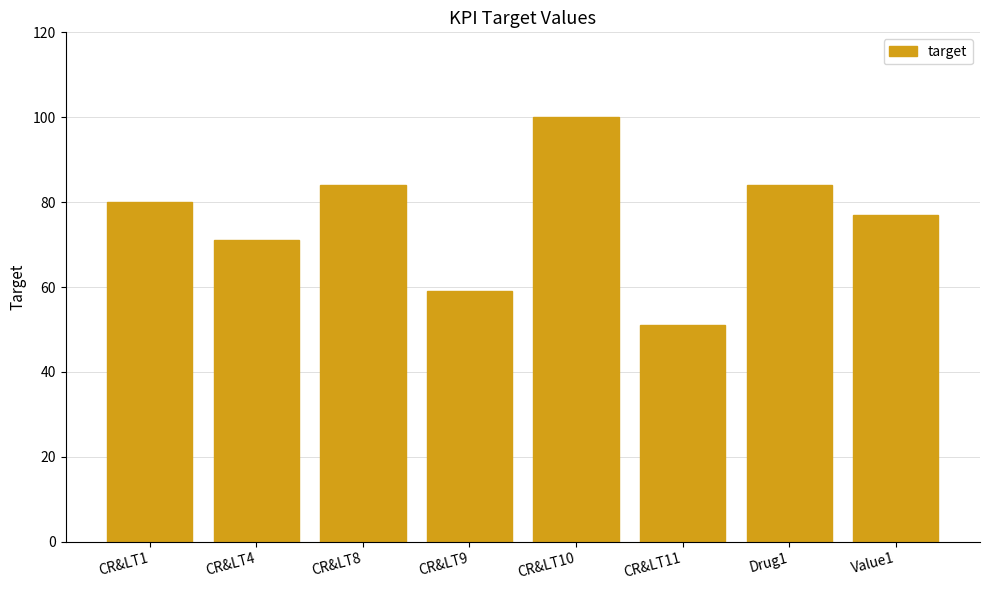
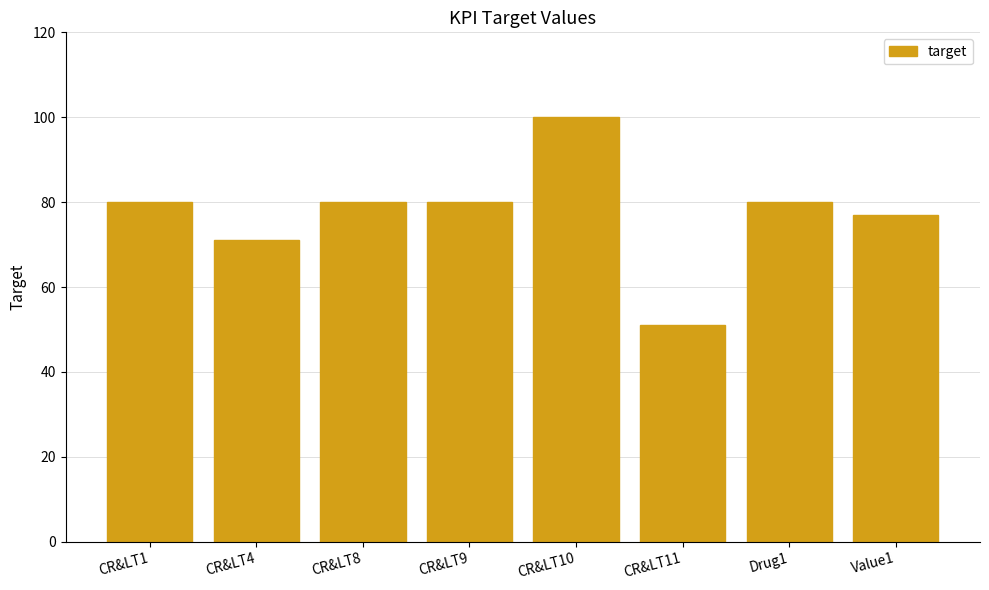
CR&LT8: 84 -> 80
CR&LT9: 59 -> 80
Drug1: 84 -> 80
